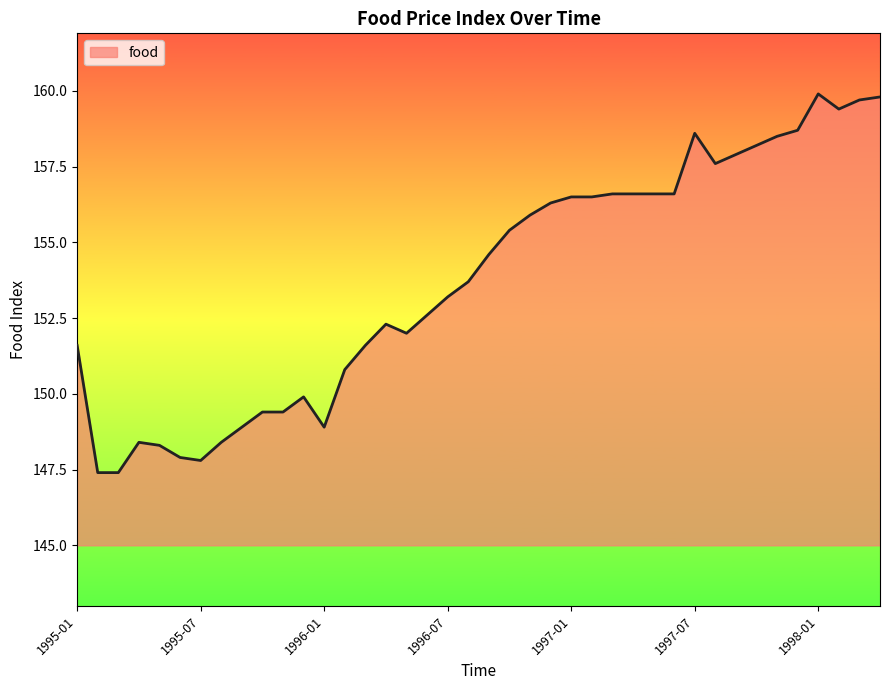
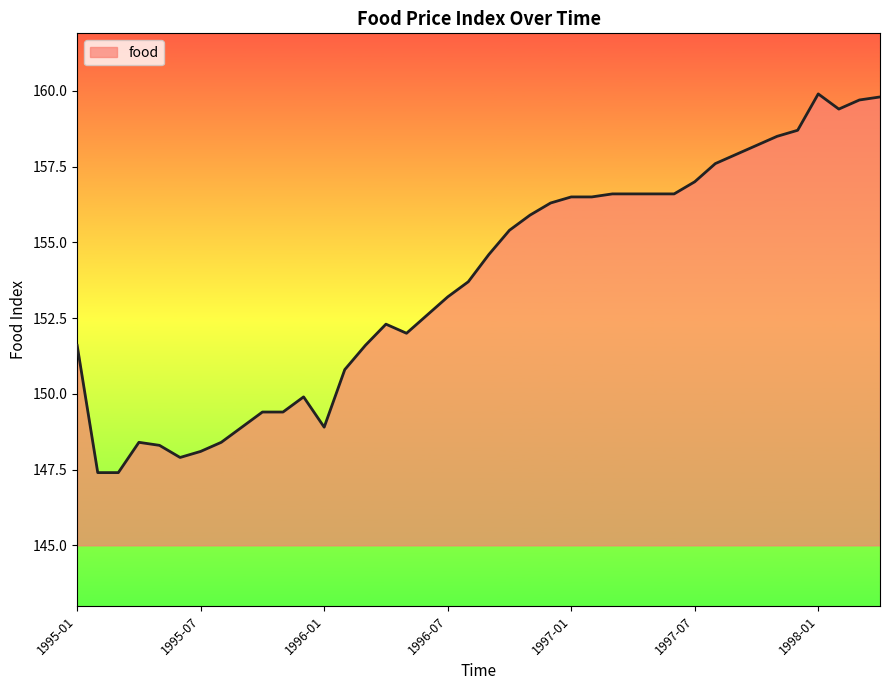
1995-07: 147.8 -> 148.1
1997-07: 158.6 -> 157.0
